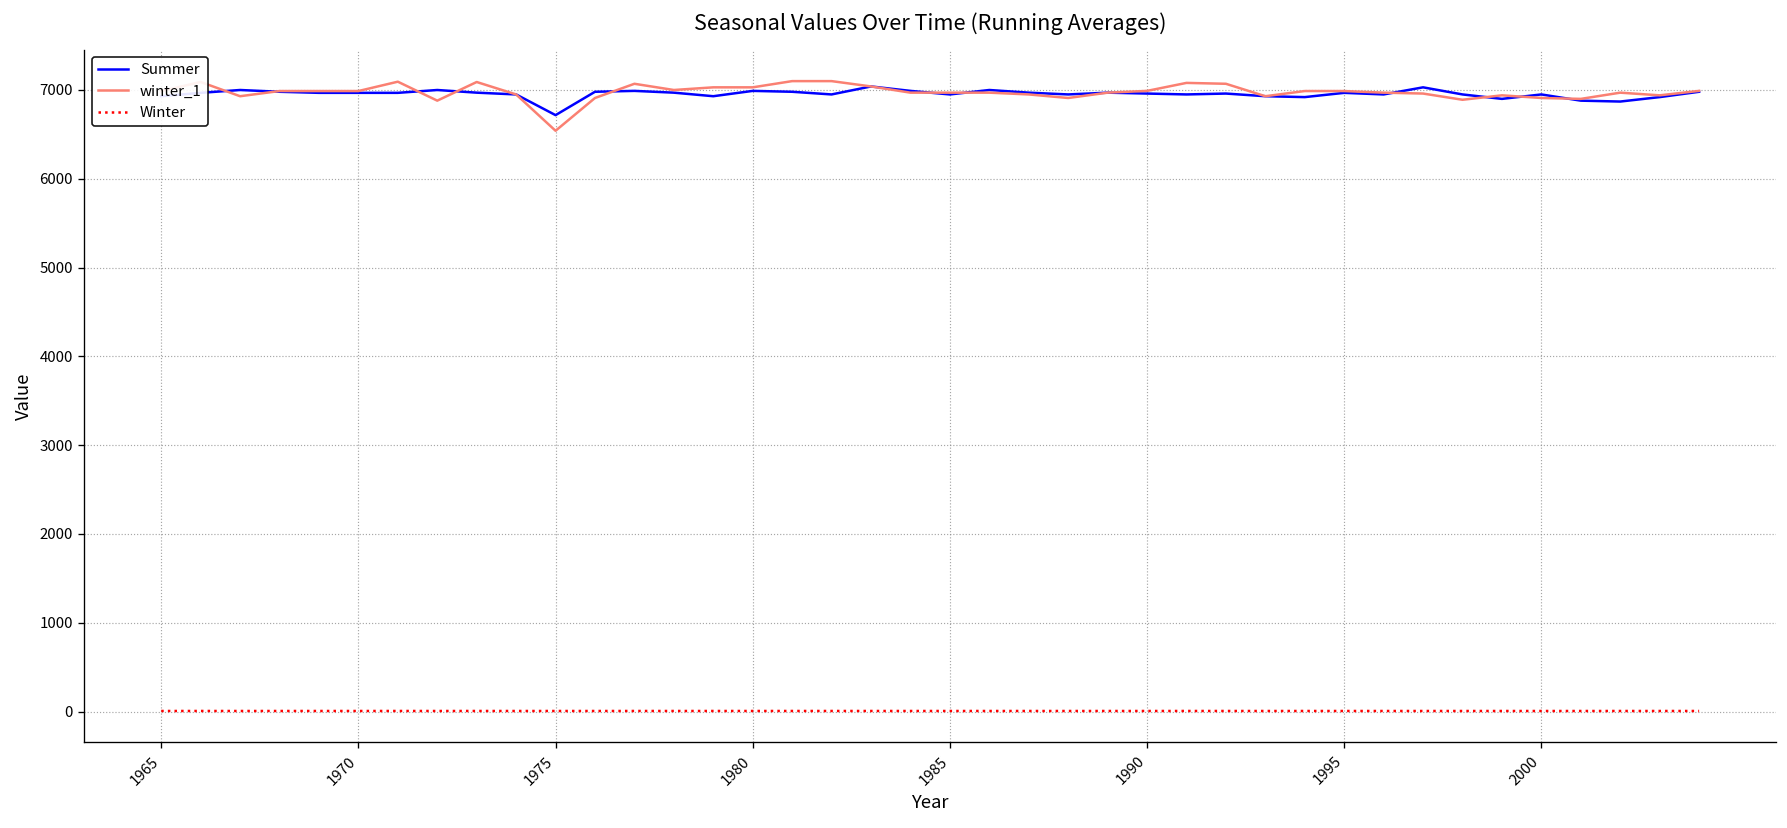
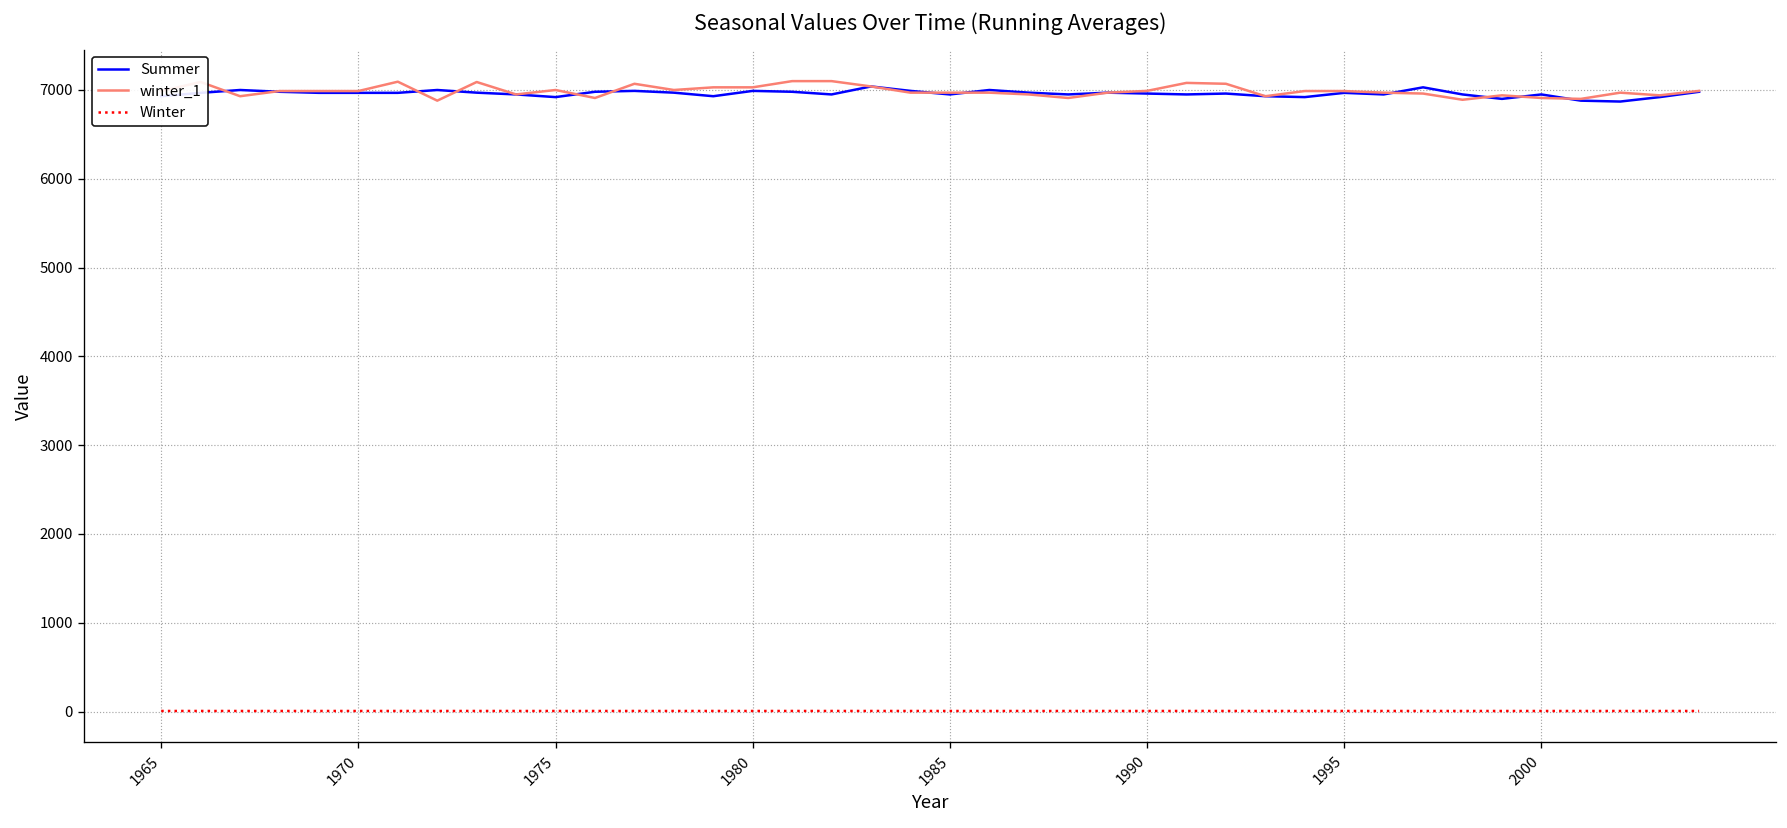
Summer, 1975: 6700 -> 6900
winter_1, 1975: 6500 -> 7000
